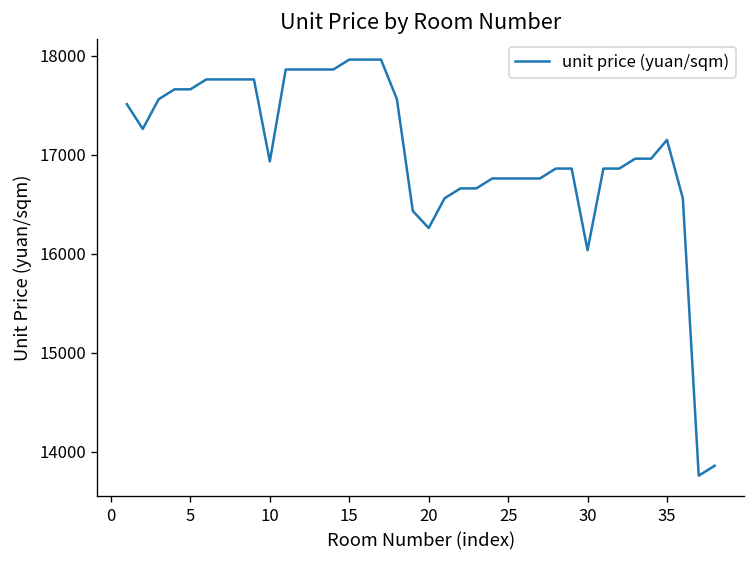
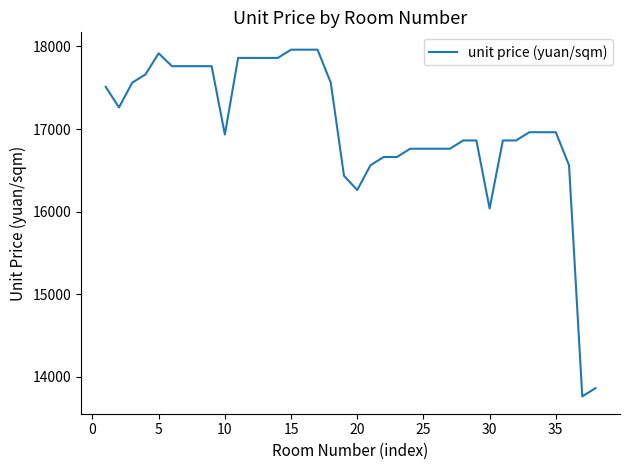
5: 17700 -> 17900
35: 17200 -> 17000
